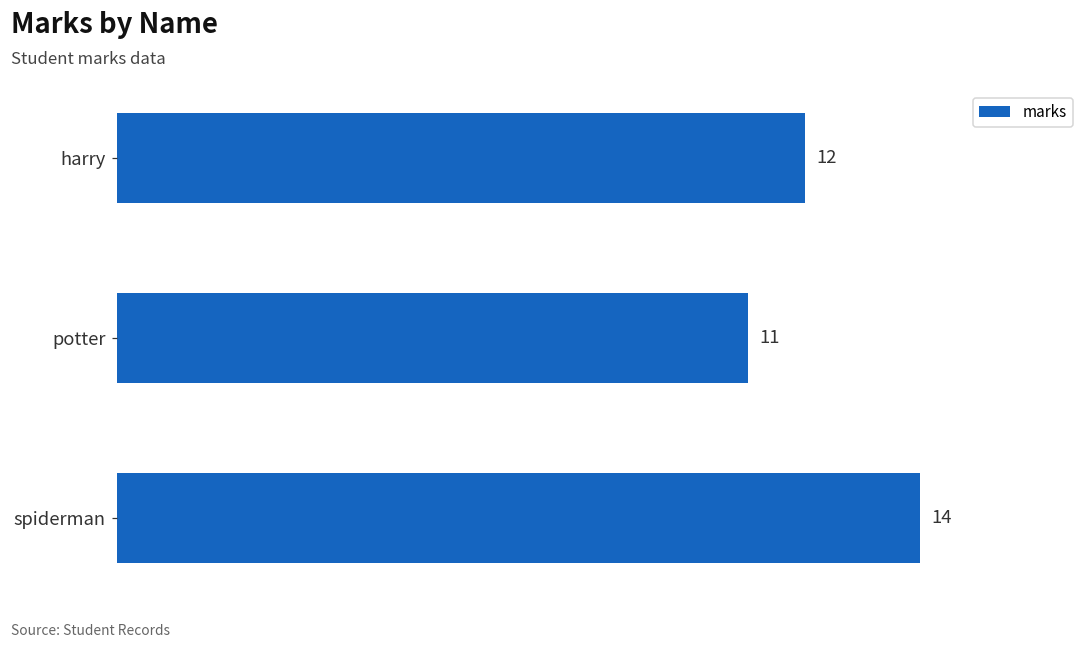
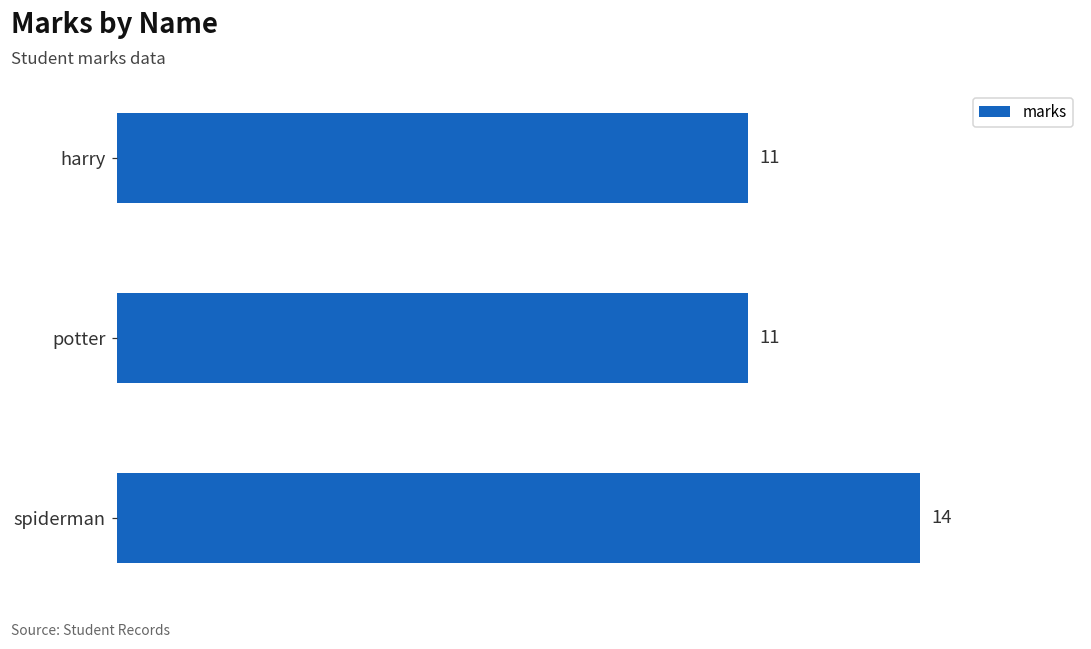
harry: 12 -> 11
